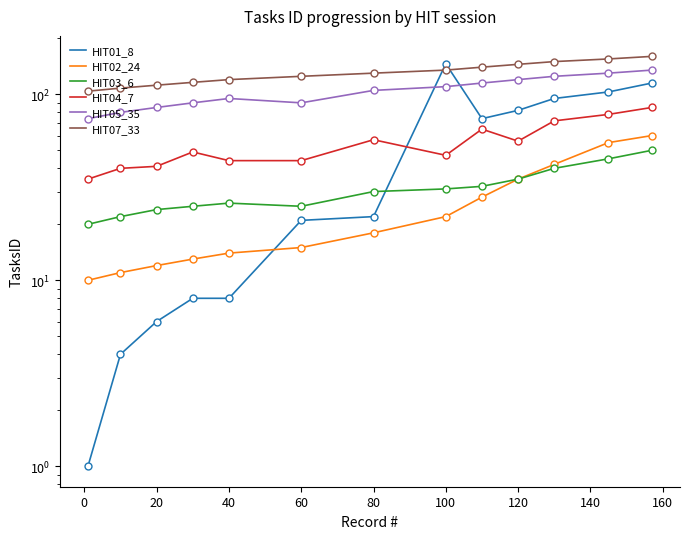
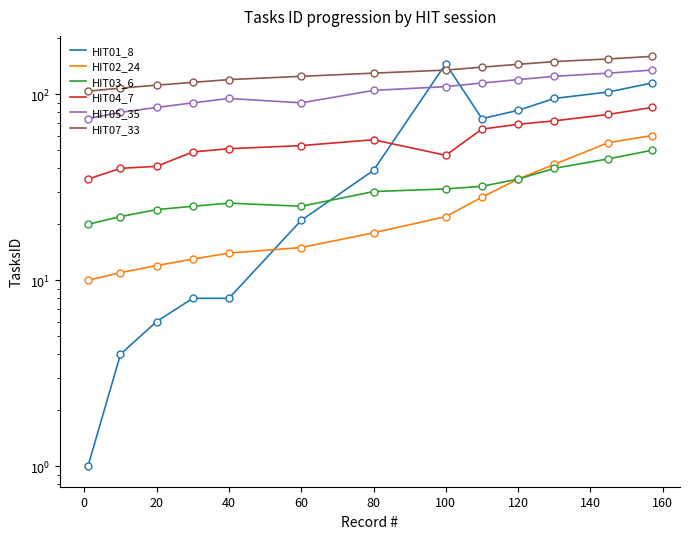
HIT04_7, 40: 44 -> 51
HIT04_7, 60: 44 -> 53
HIT01_8, 80: 22 -> 39
HIT04_7, 120: 56 -> 69
